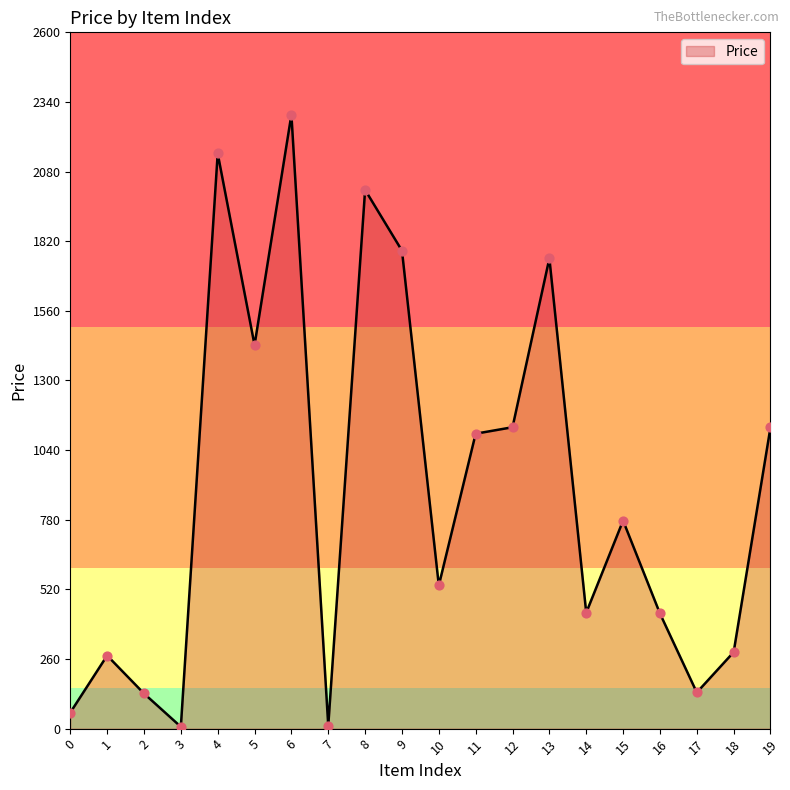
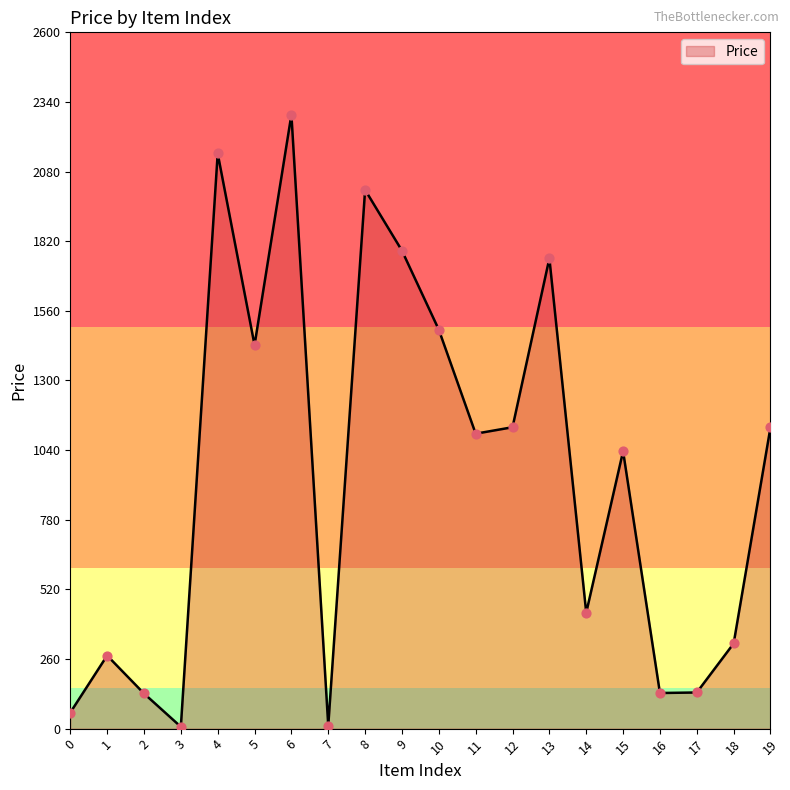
10: 530 -> 1490
15: 780 -> 1040
16: 430 -> 130
18: 290 -> 320
